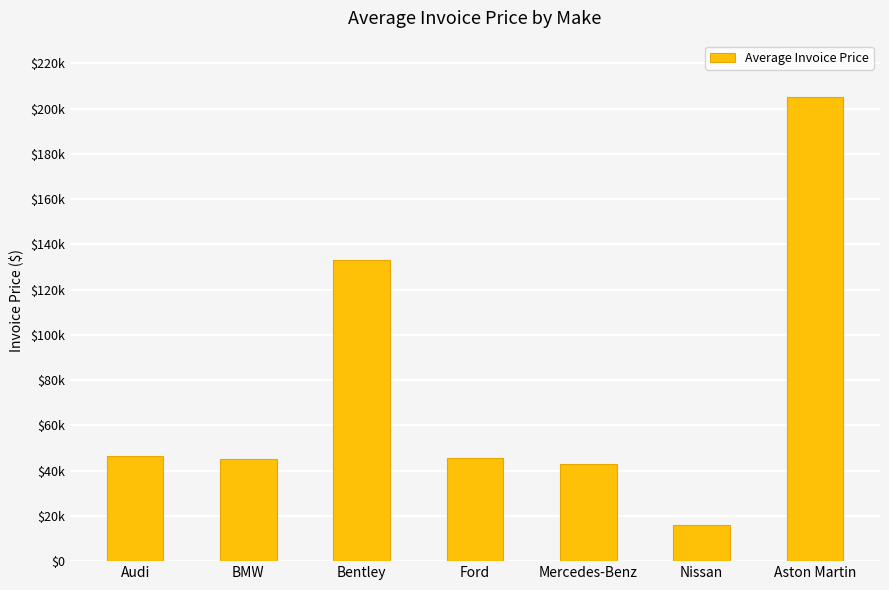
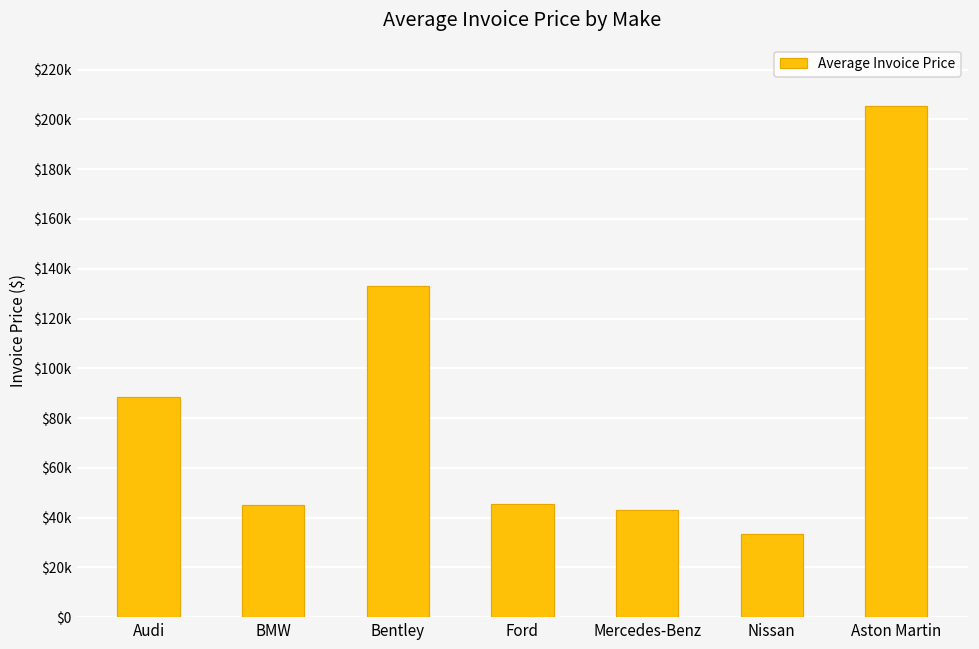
Audi: $47000 -> $89000
Nissan: $16000 -> $33000
